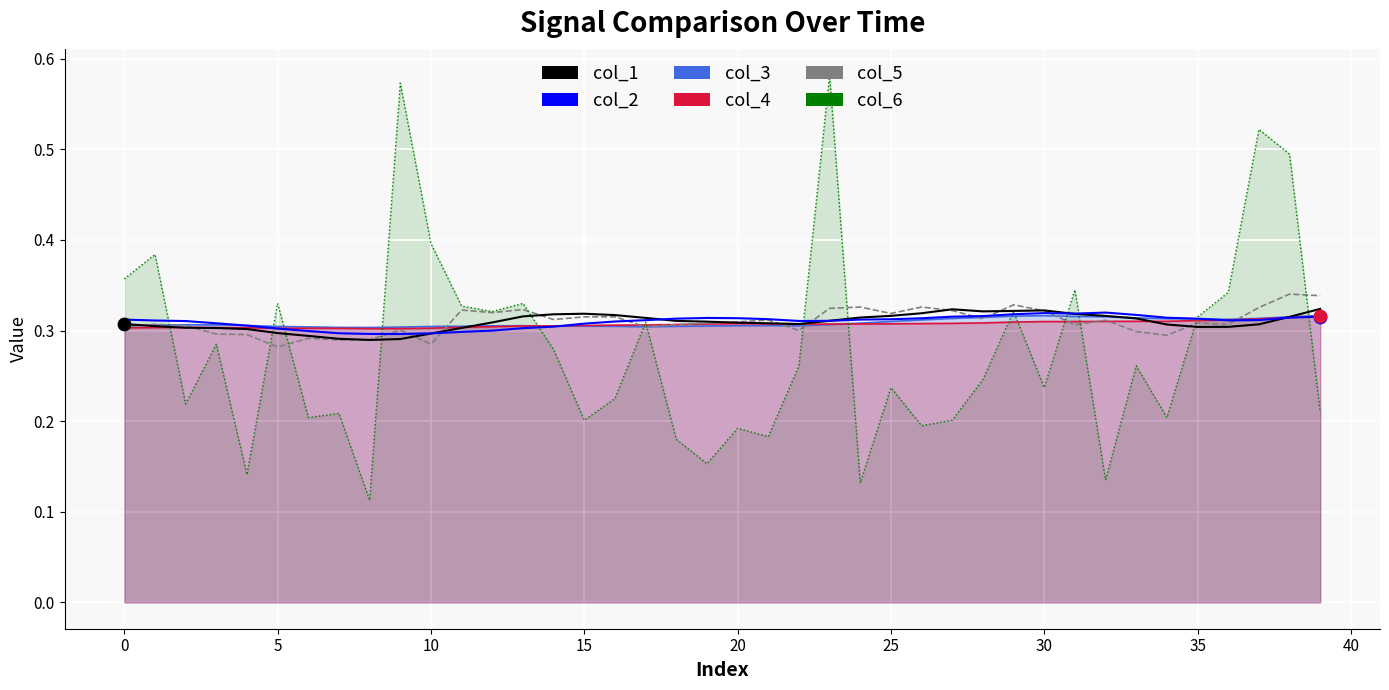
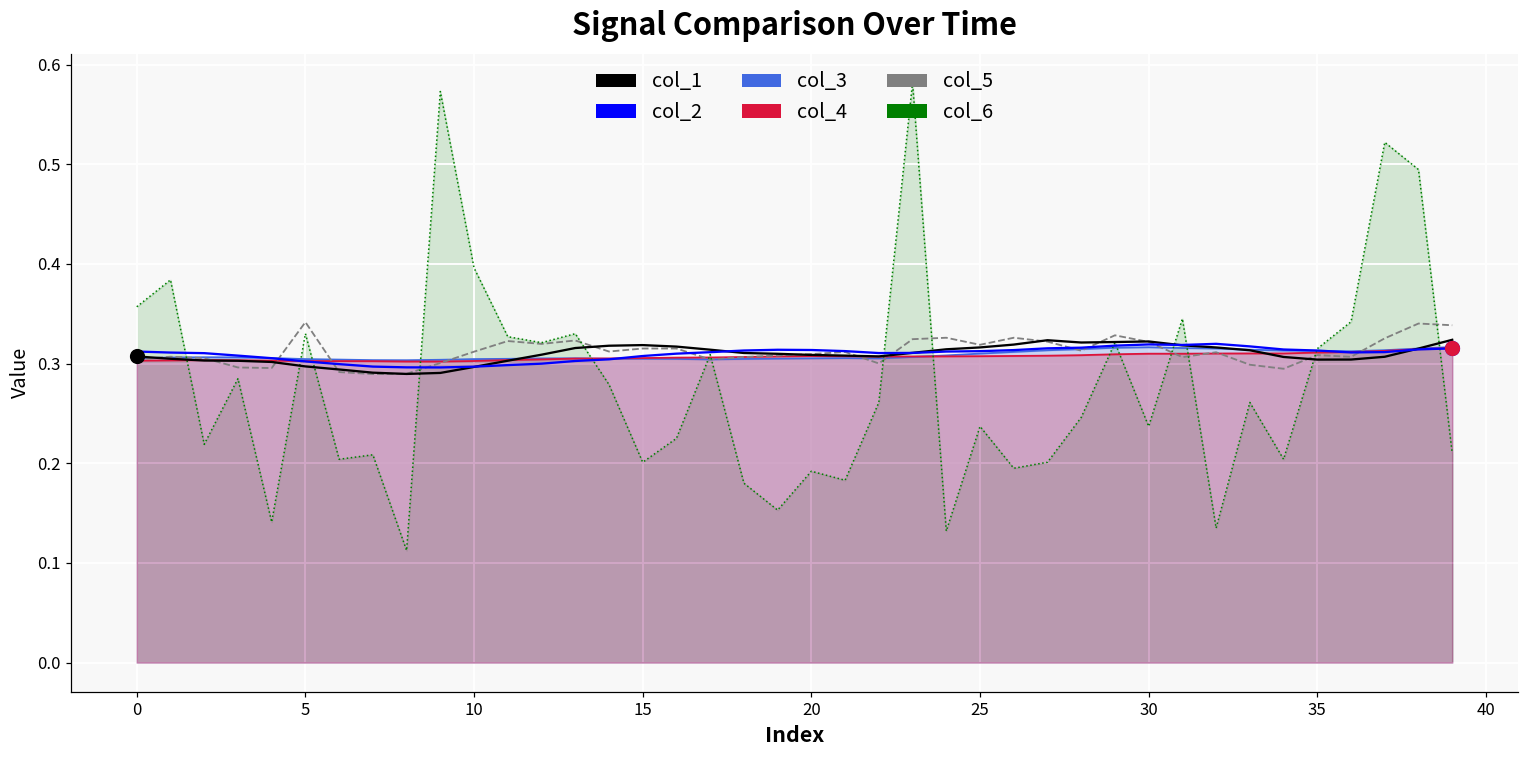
col_5, 5: 0.28 -> 0.34
col_5, 10: 0.28 -> 0.31
